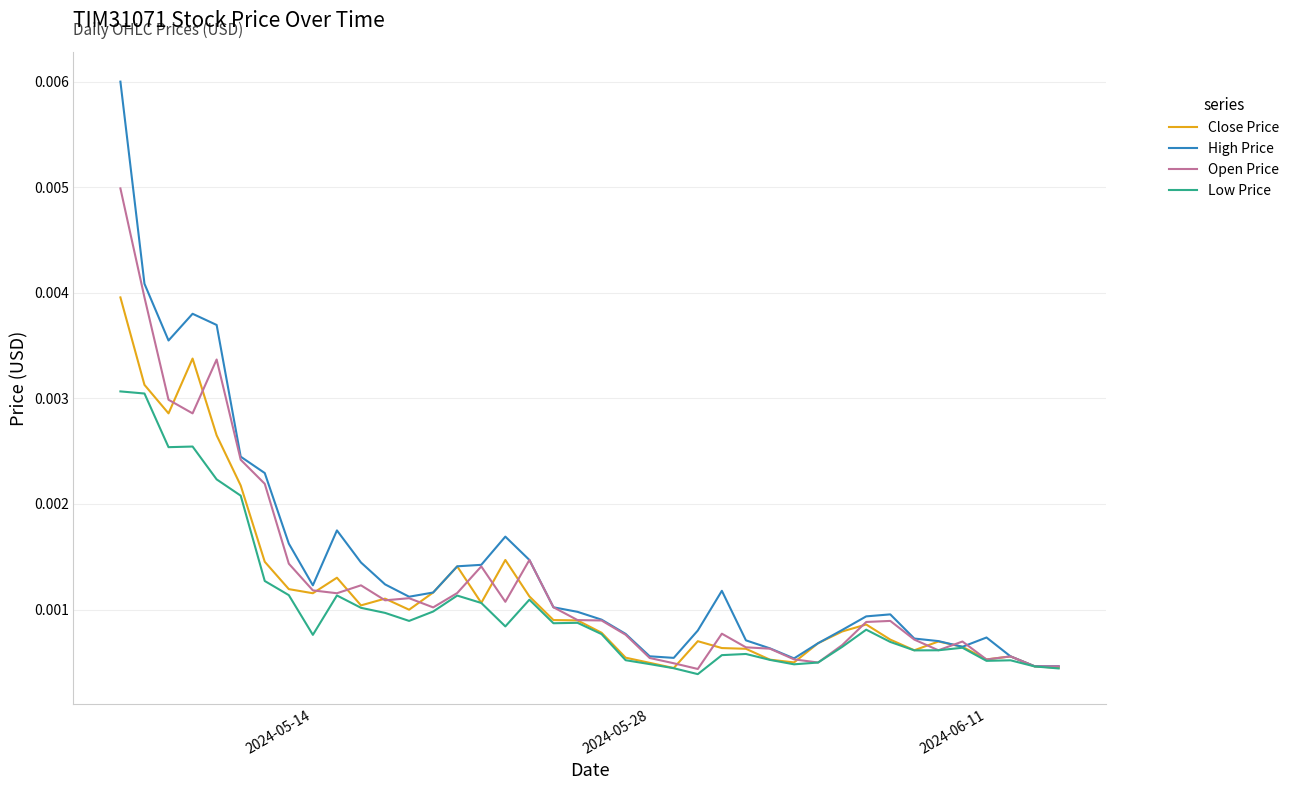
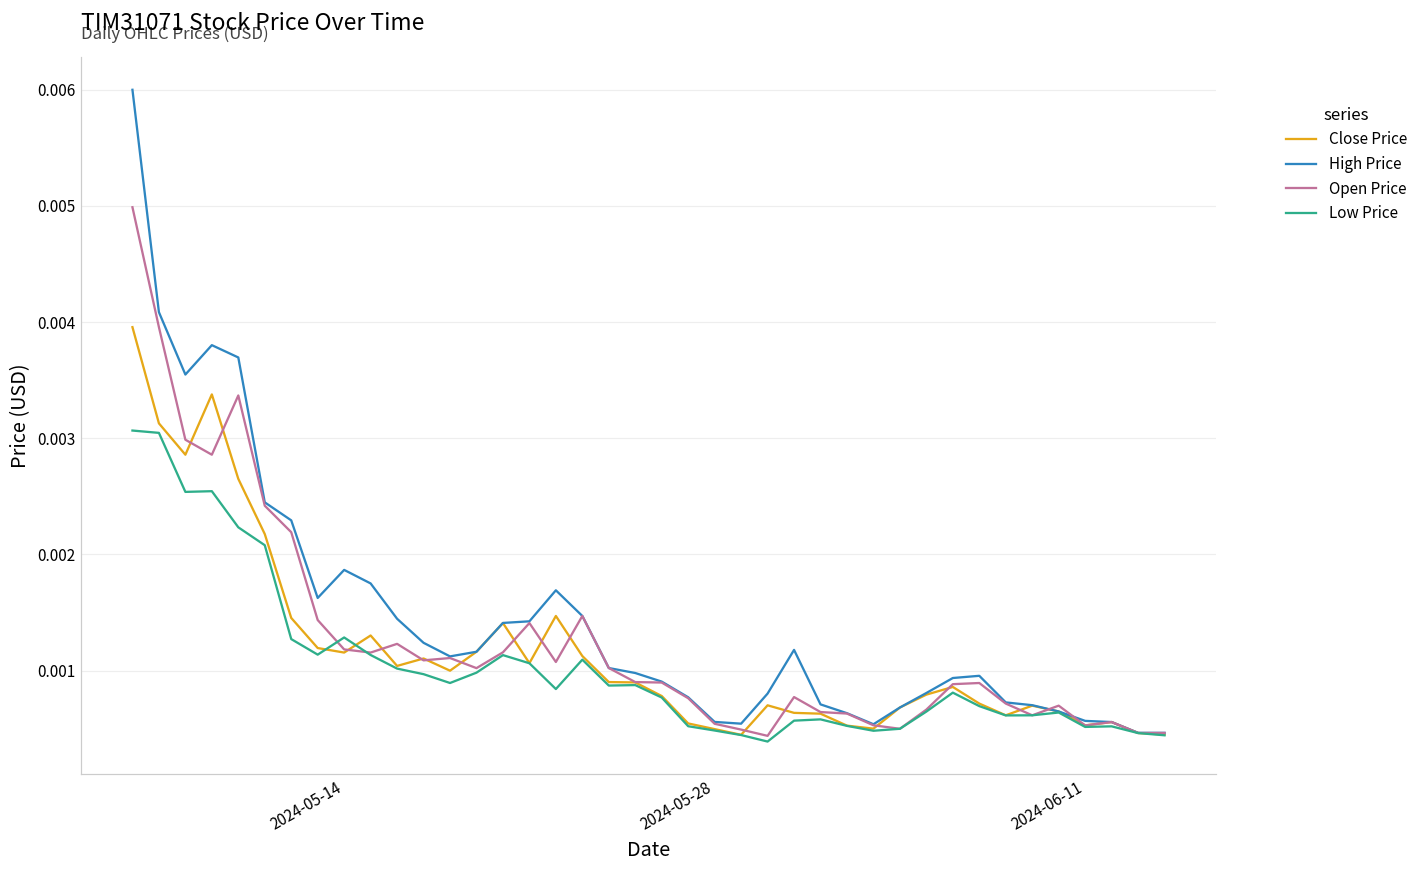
High Price, 2024-05-14: 0.00123 -> 0.00187
Low Price, 2024-05-14: 0.00076 -> 0.00128
High Price, 2024-06-11: 0.00074 -> 0.00057
